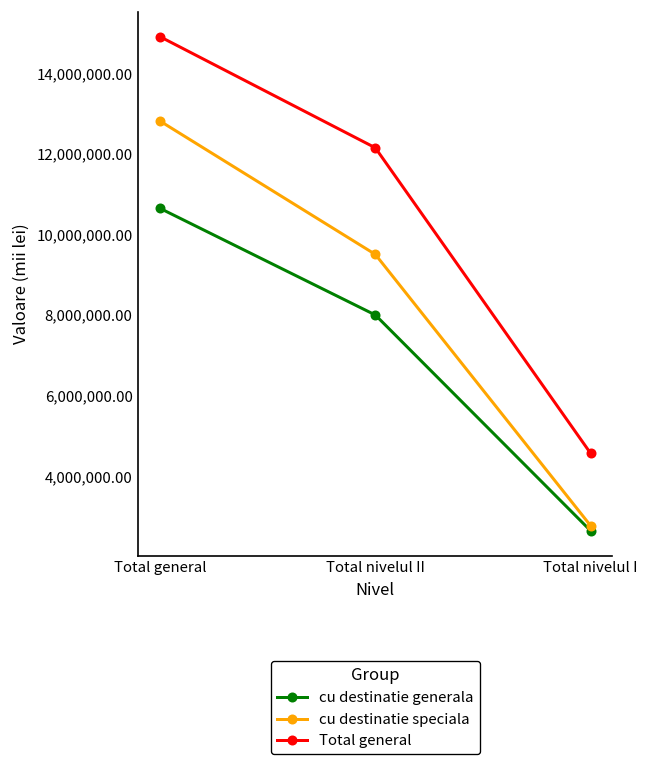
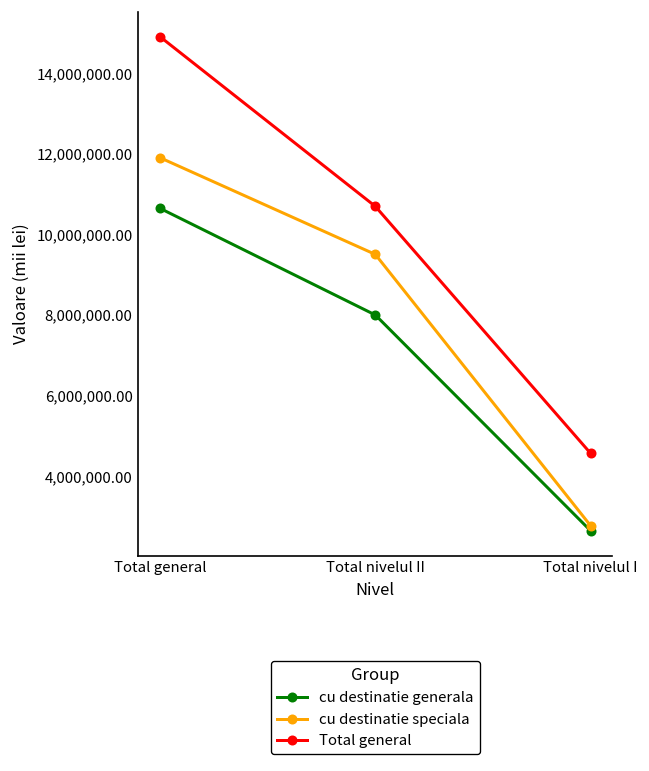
cu destinatie speciala, Total general: 12,800,000 -> 11,900,000
Total general, Total nivelul II: 12,200,000 -> 10,700,000
